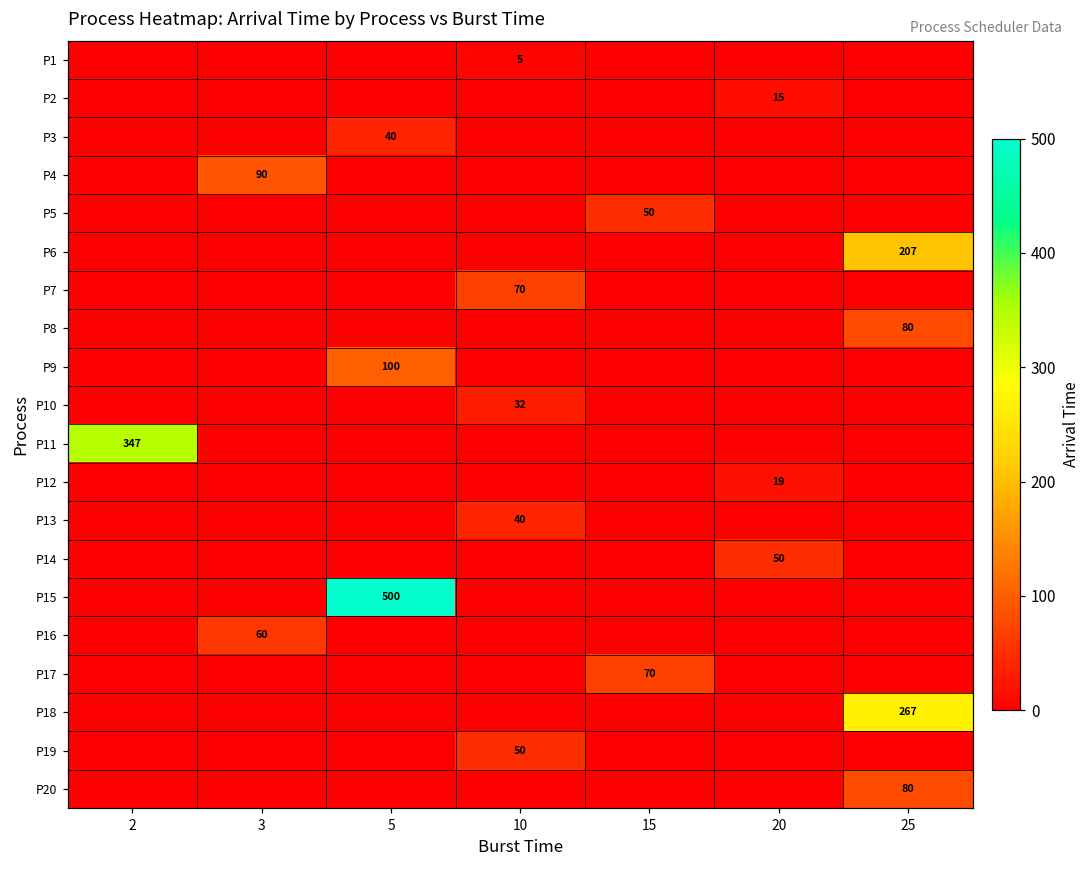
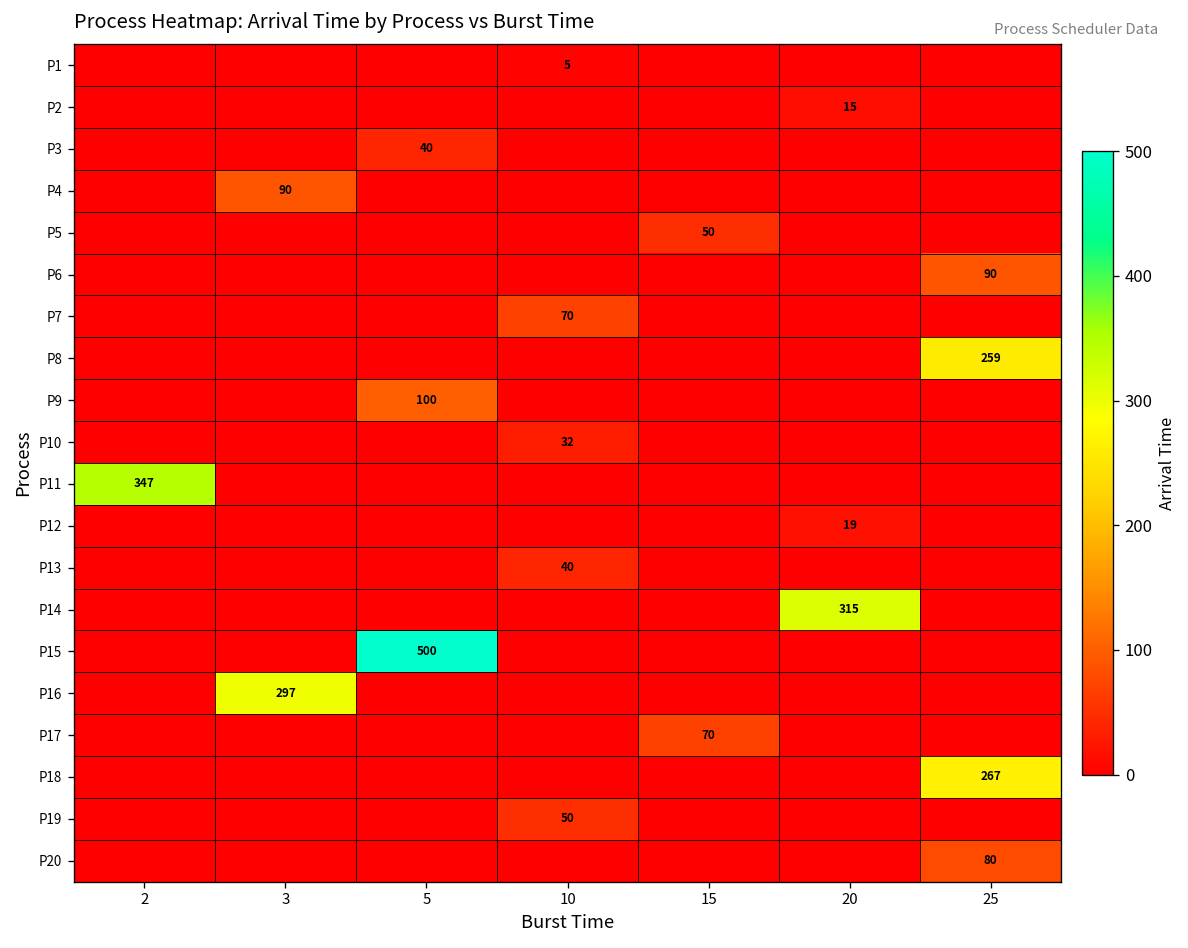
P6, 25: 207 -> 90
P8, 25: 80 -> 259
P14, 20: 50 -> 315
P16, 3: 60 -> 297
